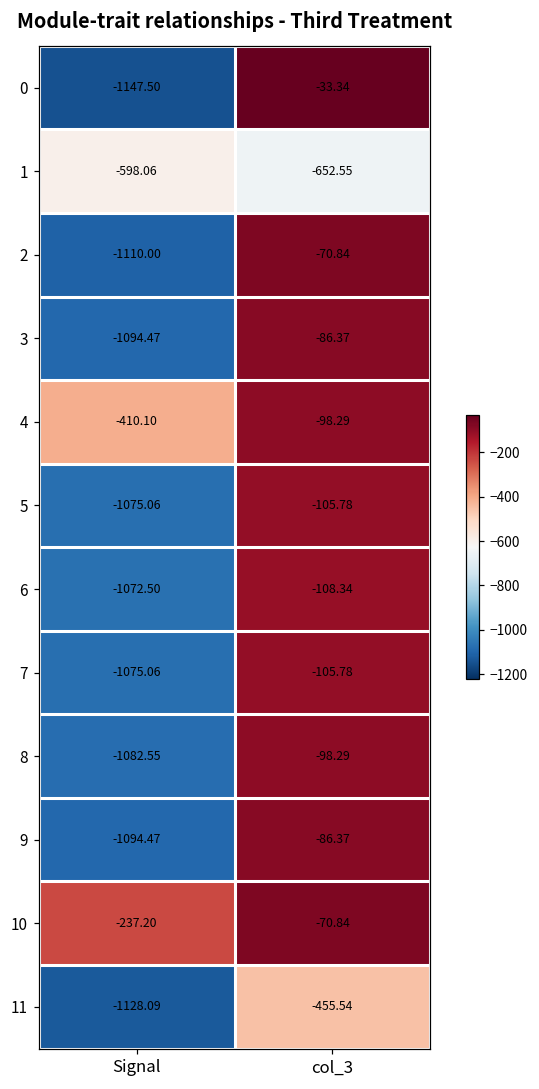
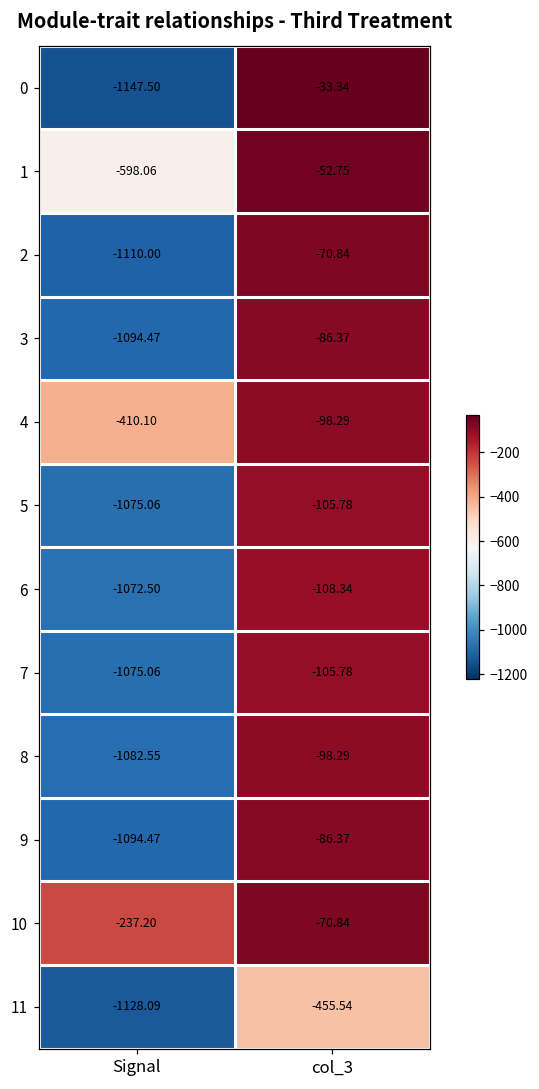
1, col_3: -652.55 -> -52.75
